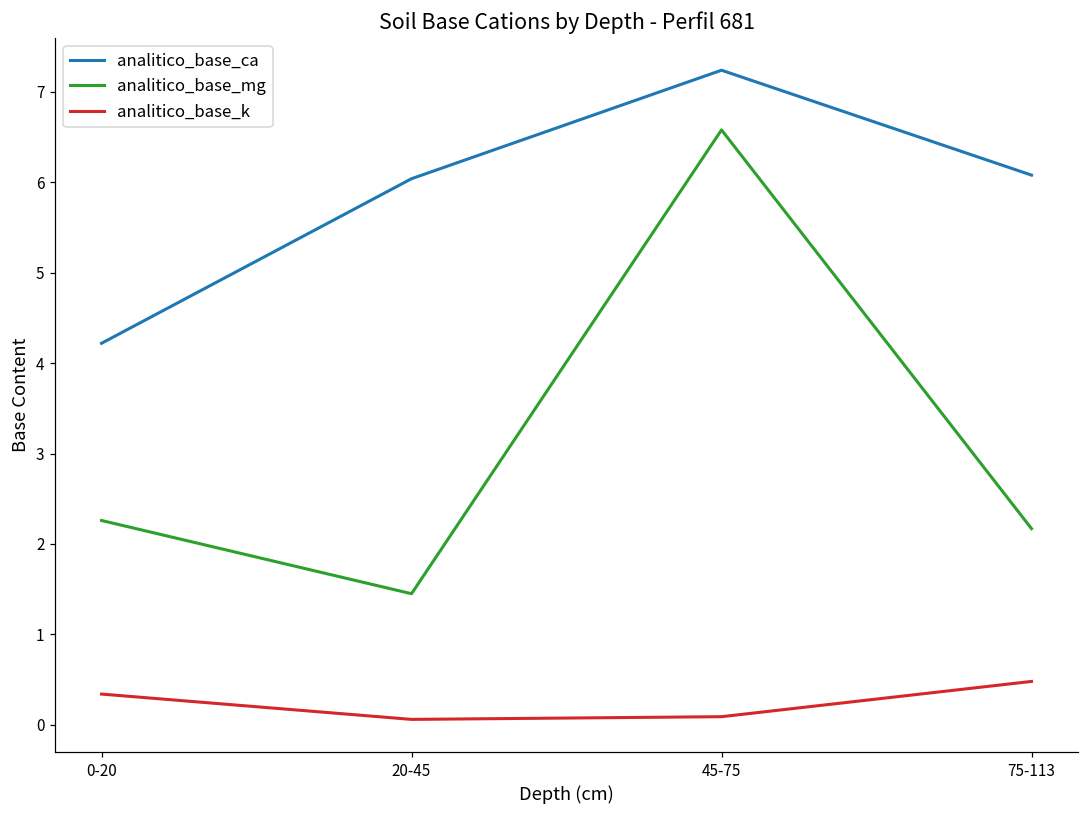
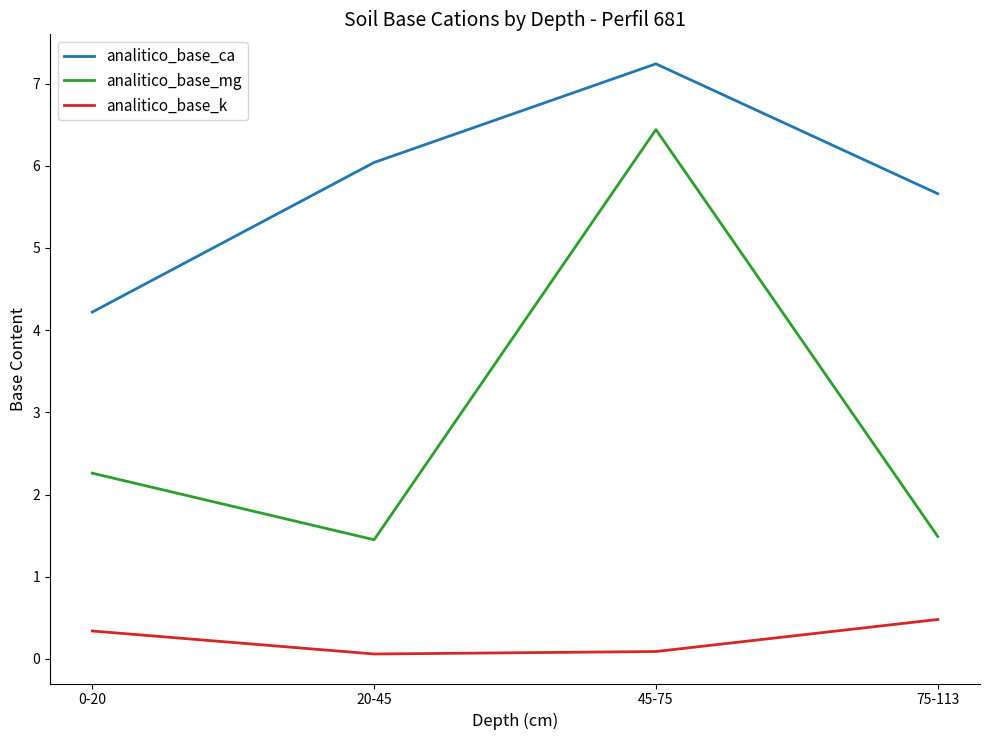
analitico_base_mg, 45-75: 6.6 -> 6.4
analitico_base_ca, 75-113: 6.1 -> 5.7
analitico_base_mg, 75-113: 2.2 -> 1.5
